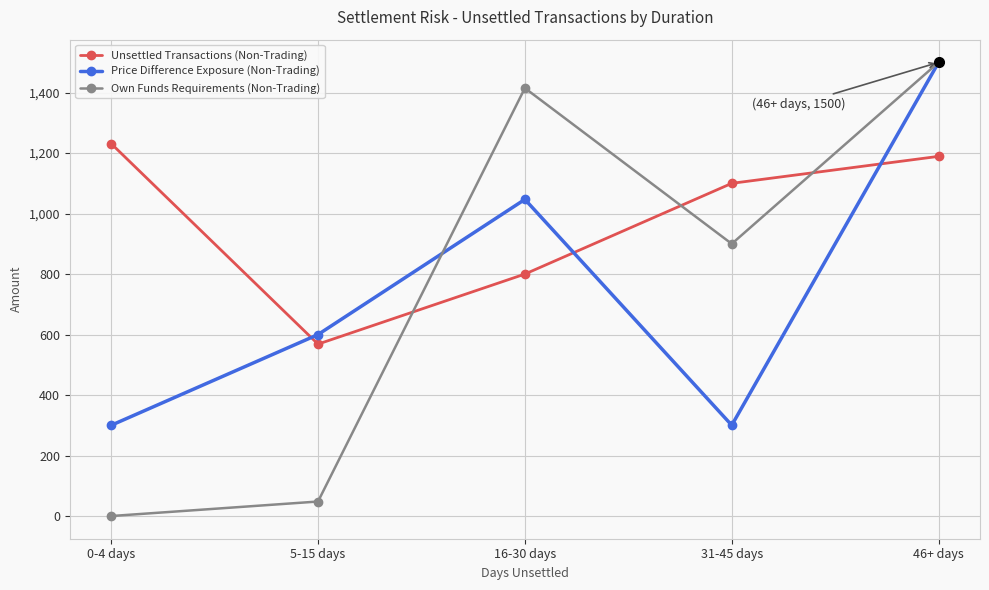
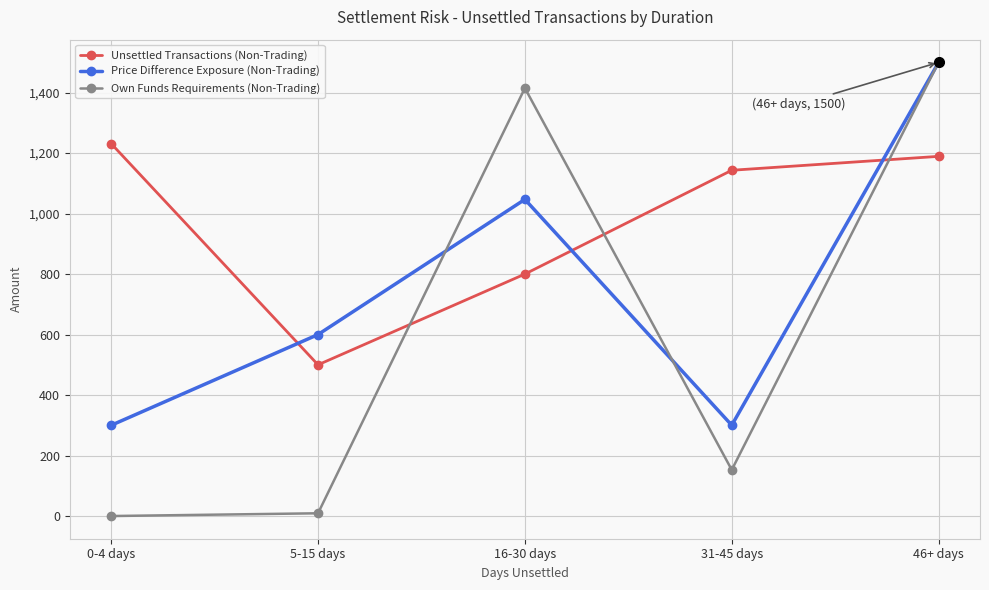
Unsettled Transactions (Non-Trading), 5-15 days: 570 -> 500
Own Funds Requirements (Non-Trading), 5-15 days: 50 -> 10
Unsettled Transactions (Non-Trading), 31-45 days: 1,100 -> 1,140
Own Funds Requirements (Non-Trading), 31-45 days: 900 -> 150
